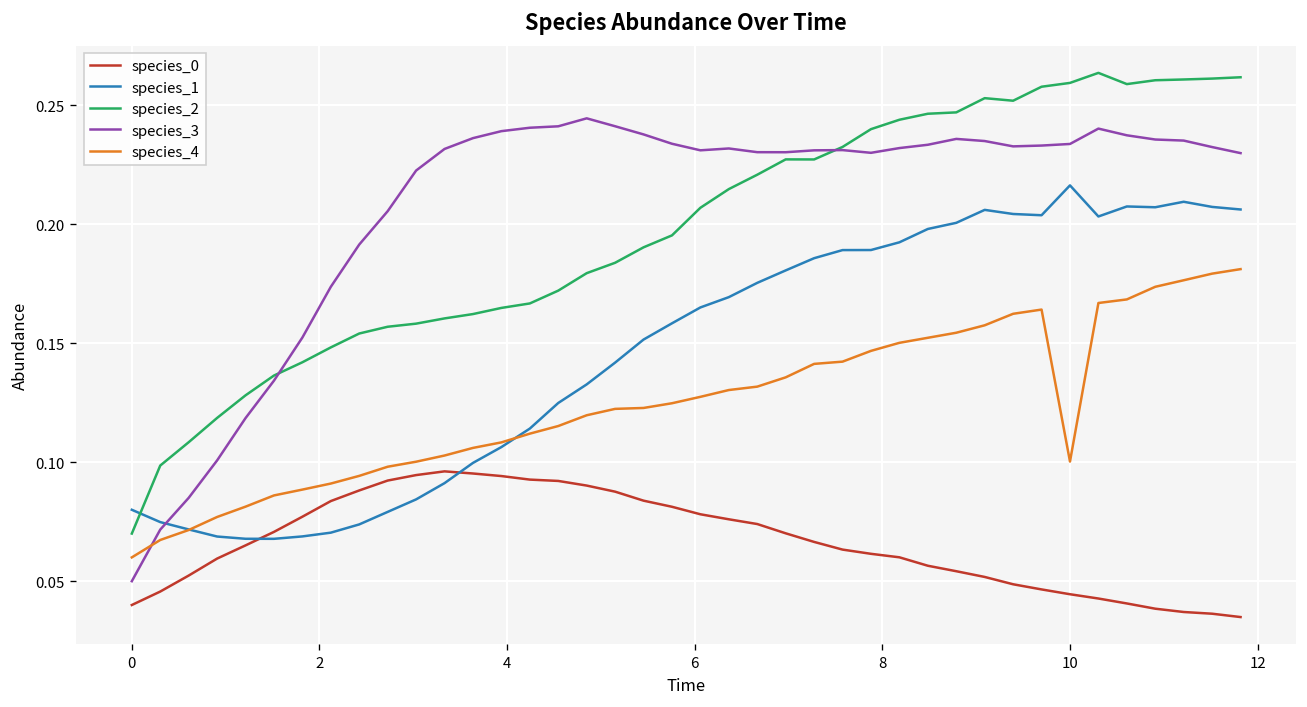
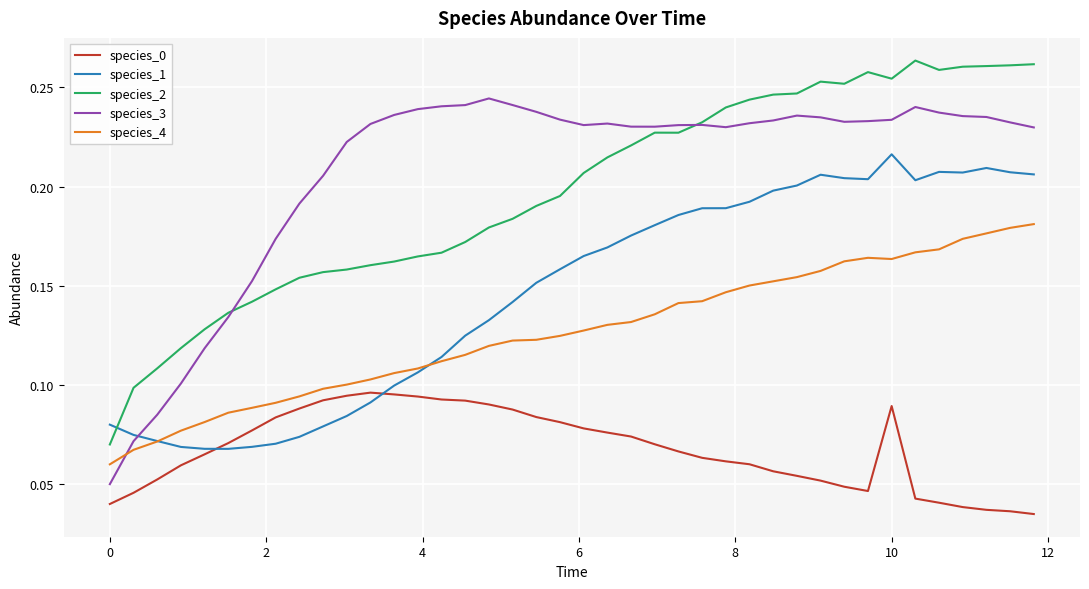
species_0, 10: 0.045 -> 0.089
species_2, 10: 0.259 -> 0.254
species_4, 10: 0.100 -> 0.163
